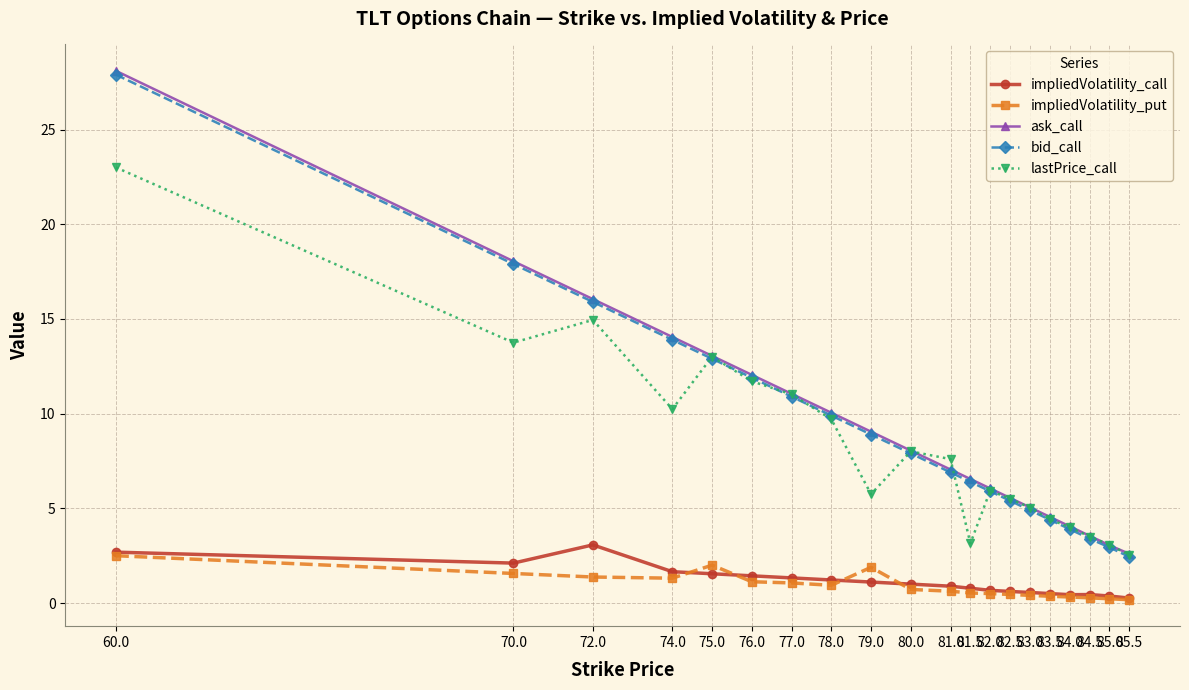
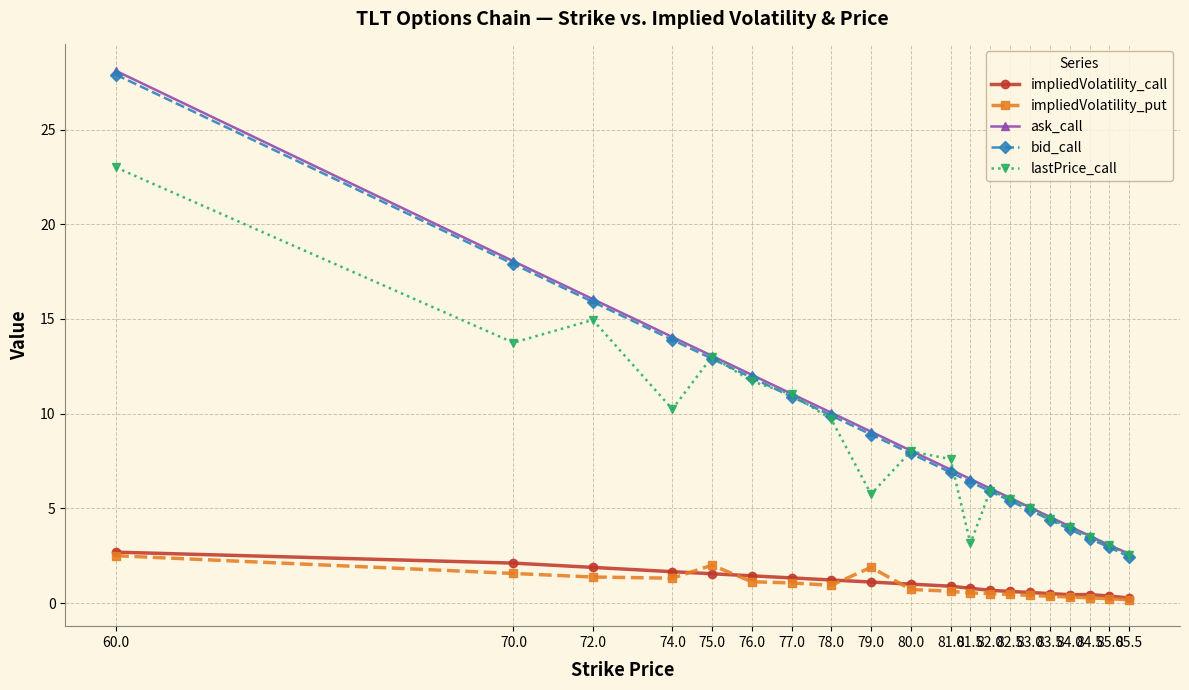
impliedVolatility_call, 72.0: 3.1 -> 1.9
